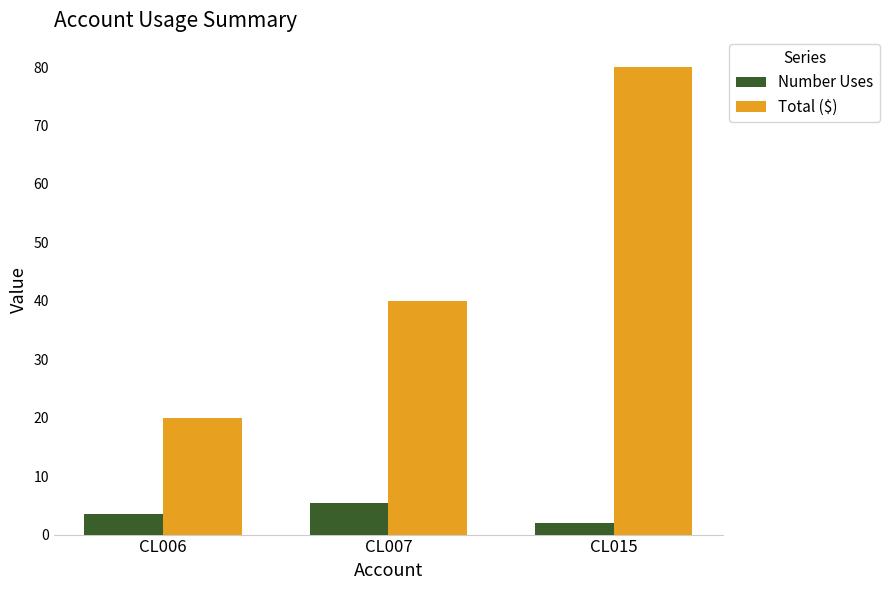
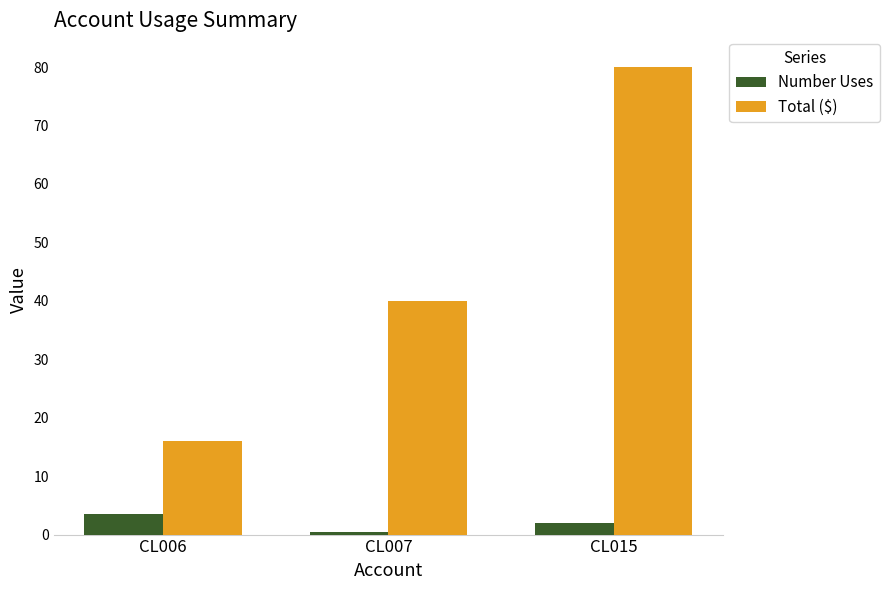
Total ($), CL006: 20 -> 16
Number Uses, CL007: 5 -> 1
